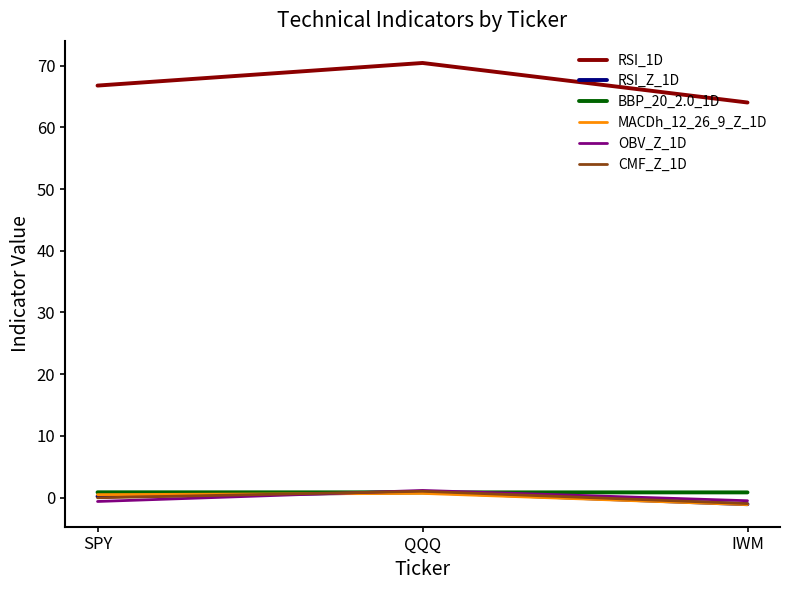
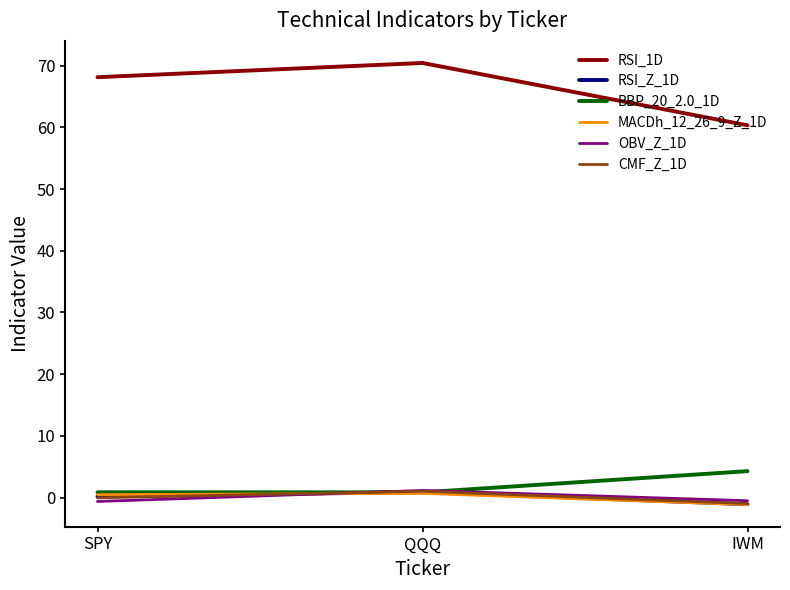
RSI_1D, SPY: 67 -> 68
RSI_1D, IWM: 64 -> 60
BBP_20_2.0_1D, IWM: 1 -> 4
